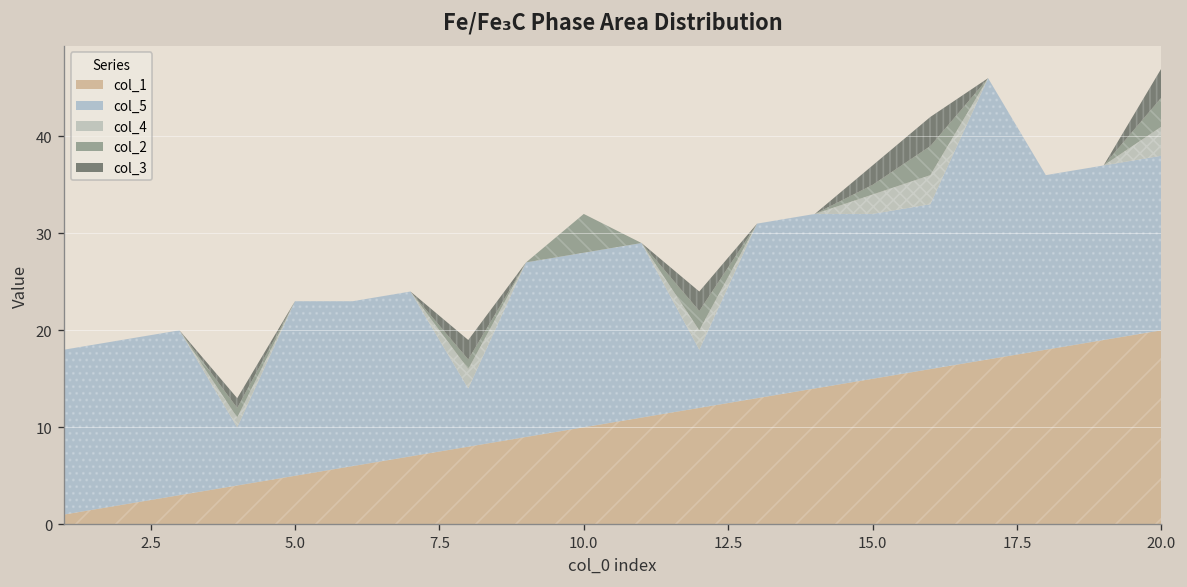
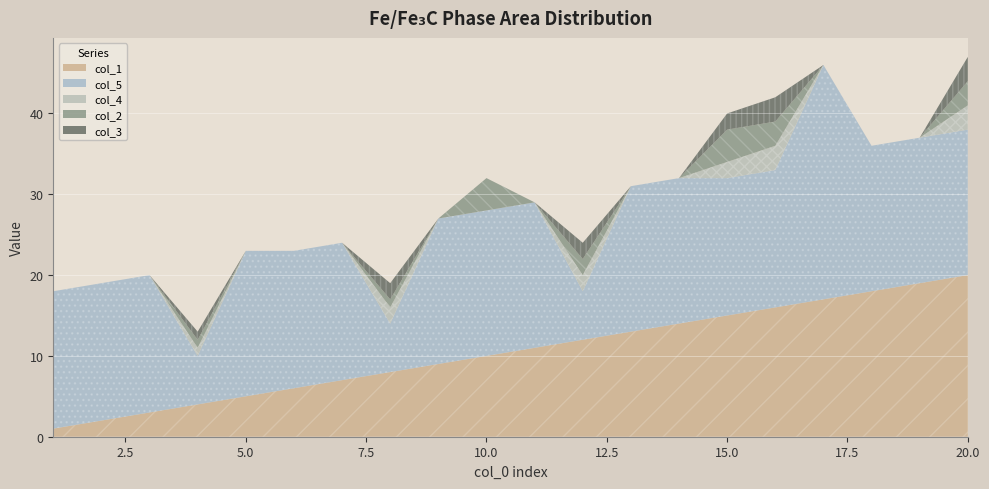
col_2, 15.0: 1 -> 4
